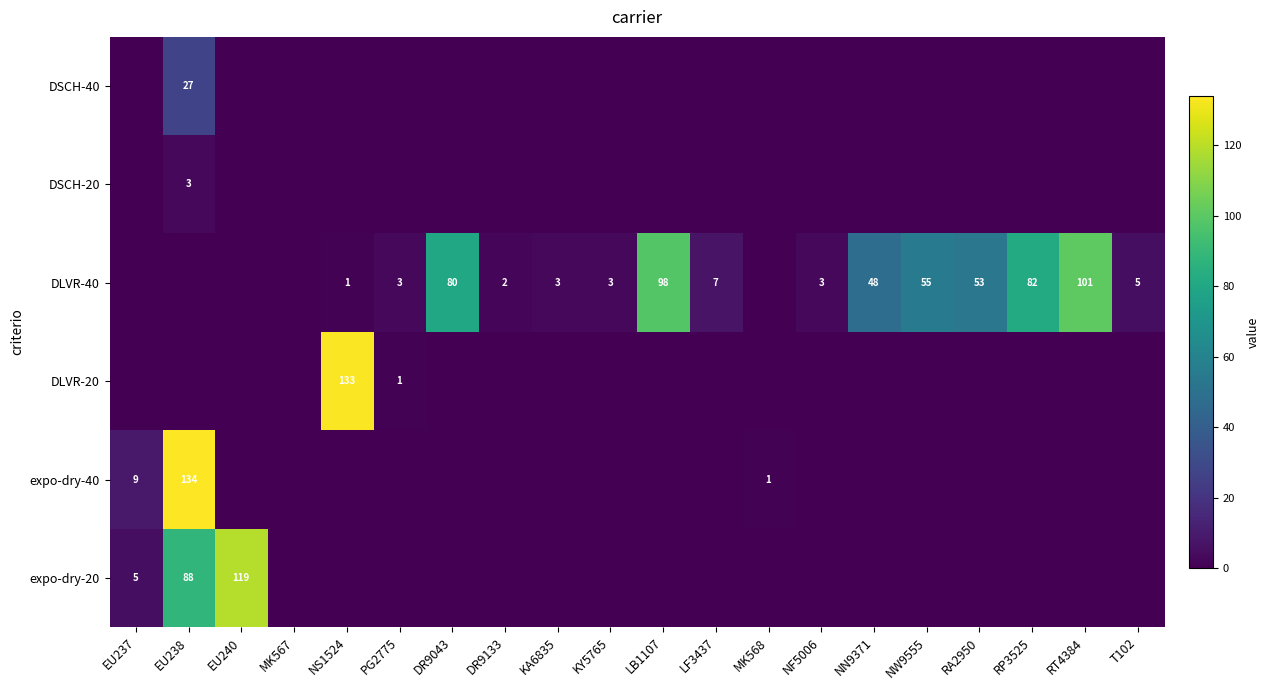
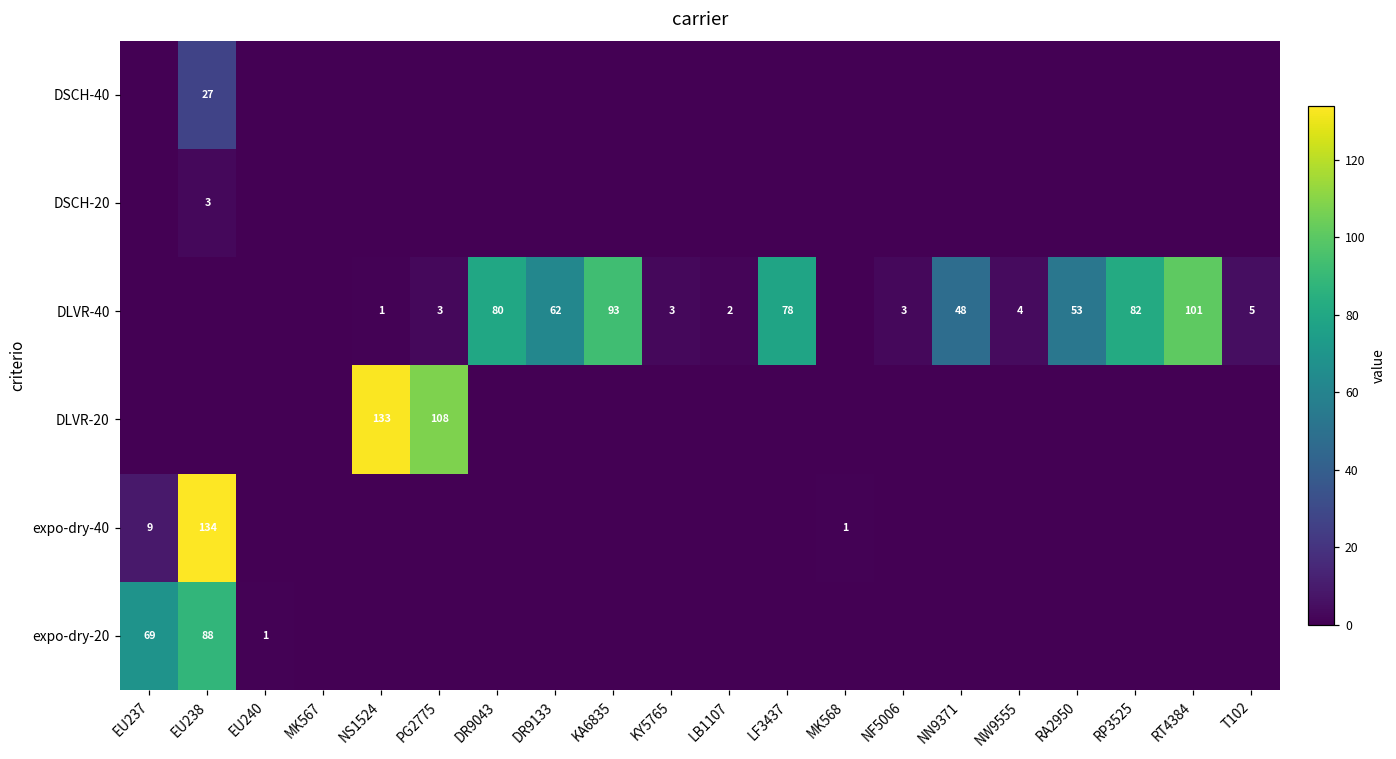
DLVR-40, DR9133: 2 -> 62
DLVR-40, KA6835: 3 -> 93
DLVR-40, LB1107: 98 -> 2
DLVR-40, LF3437: 7 -> 78
DLVR-40, NW9555: 55 -> 4
DLVR-20, PG2775: 1 -> 108
expo-dry-20, EU237: 5 -> 69
expo-dry-20, EU240: 119 -> 1
